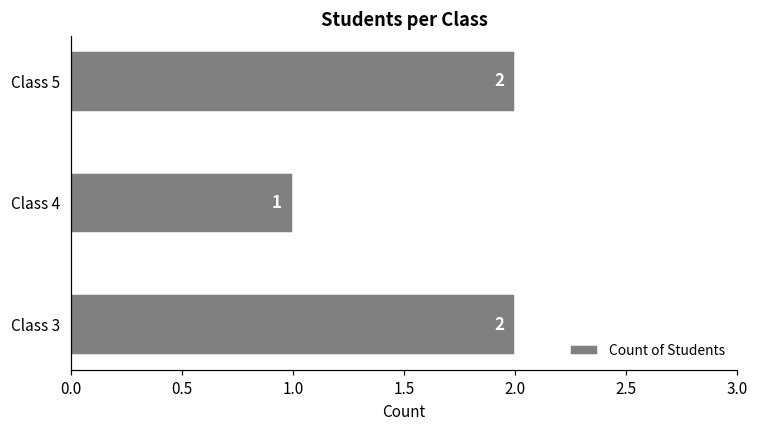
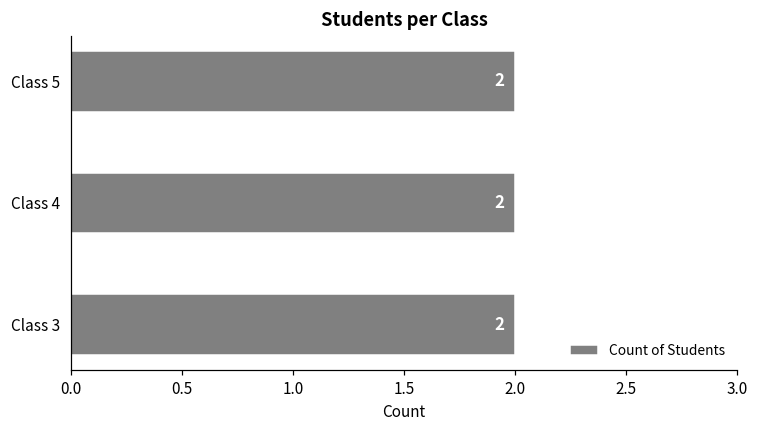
Class 4: 1 -> 2
